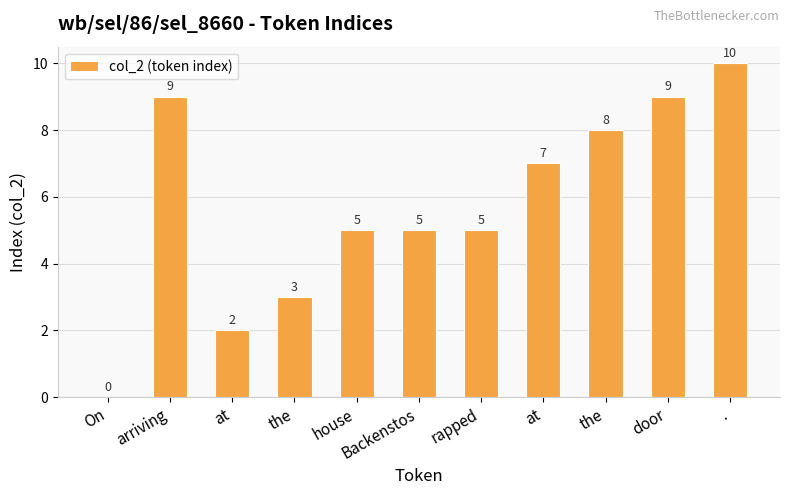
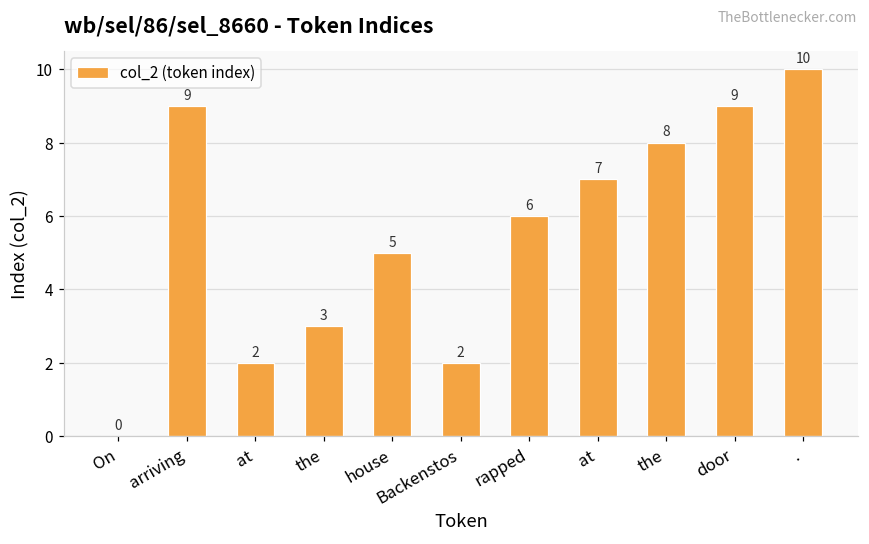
Backenstos: 5 -> 2
rapped: 5 -> 6
